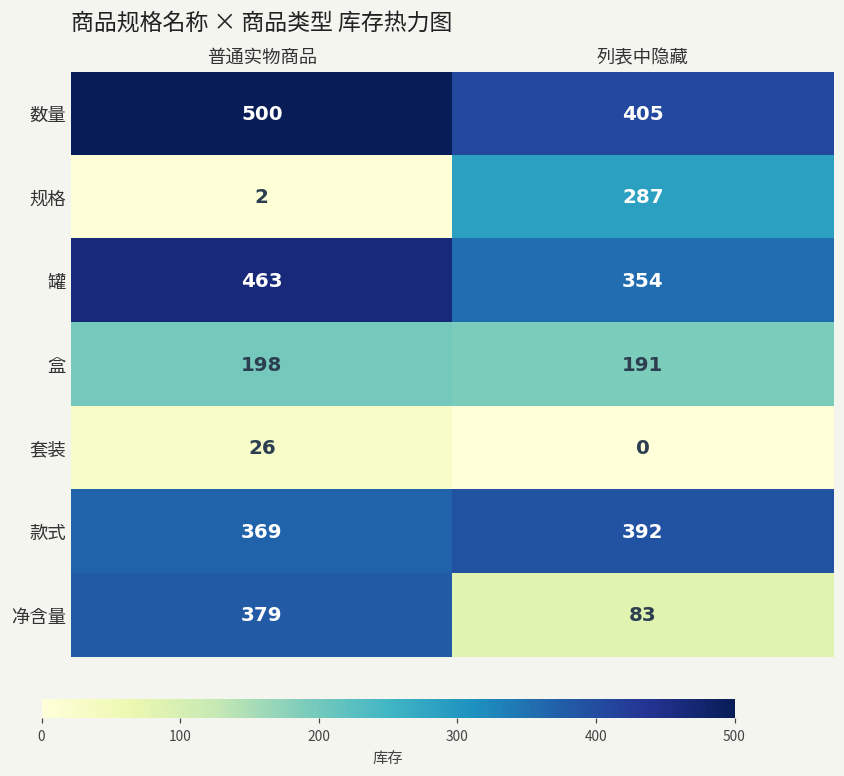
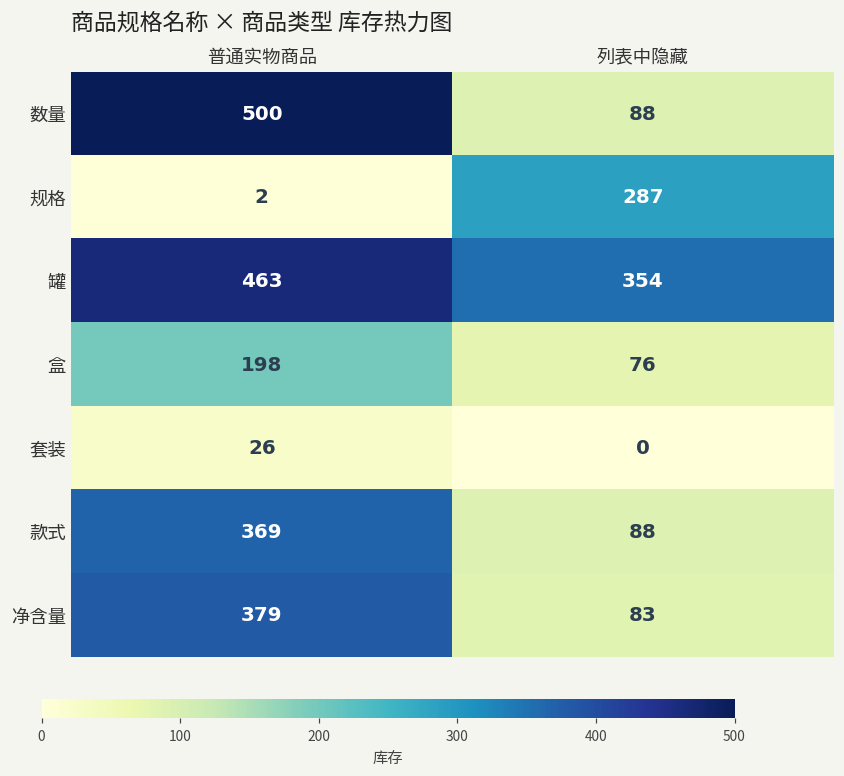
数量, 列表中隐藏: 405 -> 88
盒, 列表中隐藏: 191 -> 76
款式, 列表中隐藏: 392 -> 88
